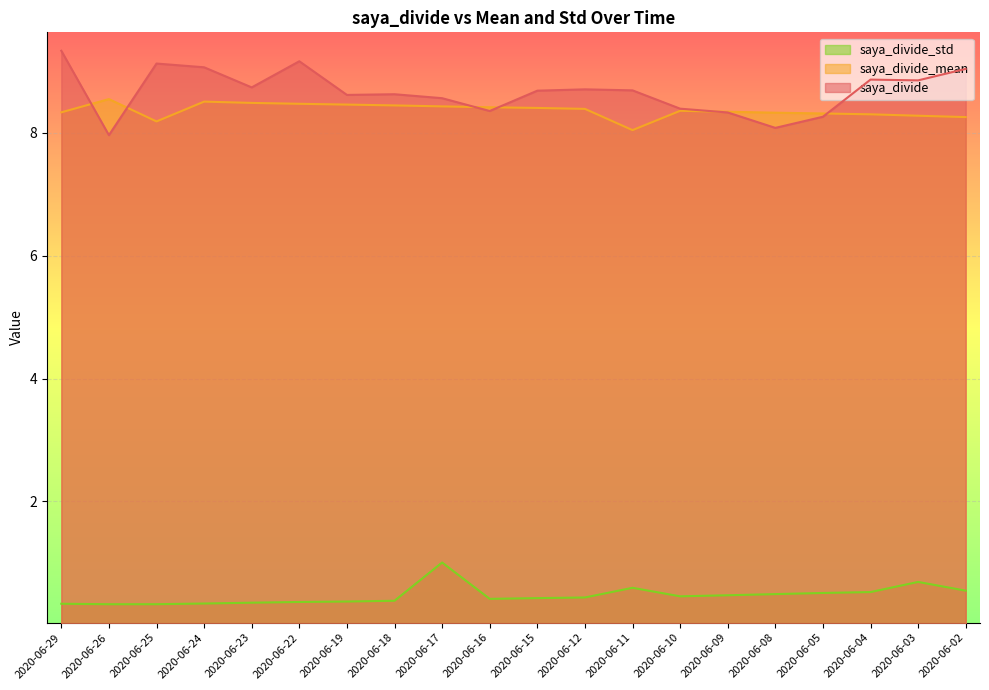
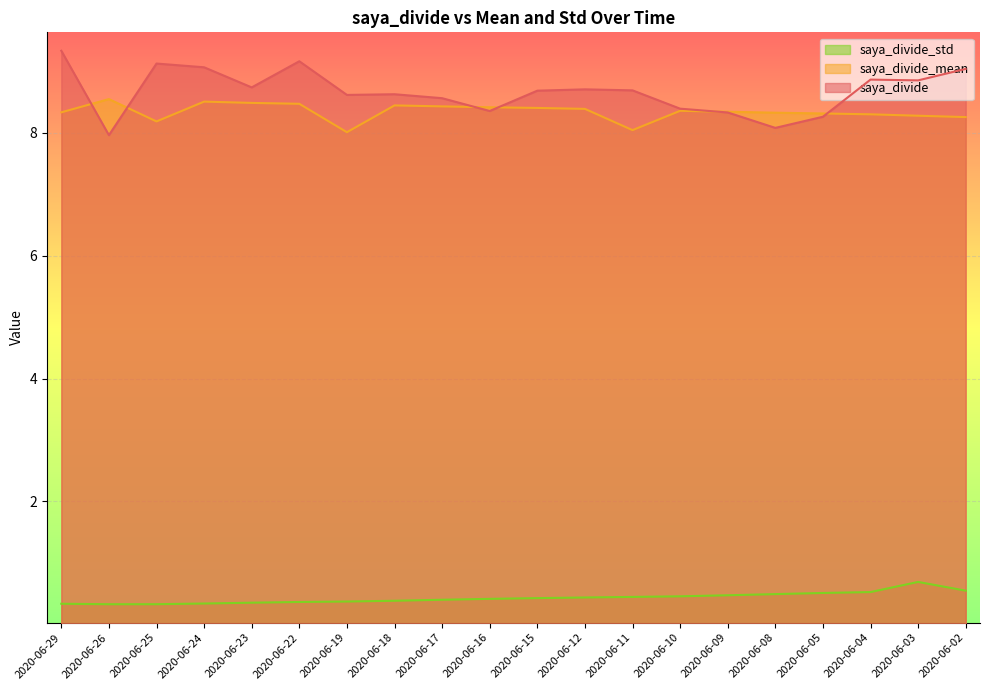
saya_divide_mean, 2020-06-19: 8.5 -> 8.0
saya_divide_std, 2020-06-17: 1.0 -> 0.4
saya_divide_std, 2020-06-11: 0.6 -> 0.4
